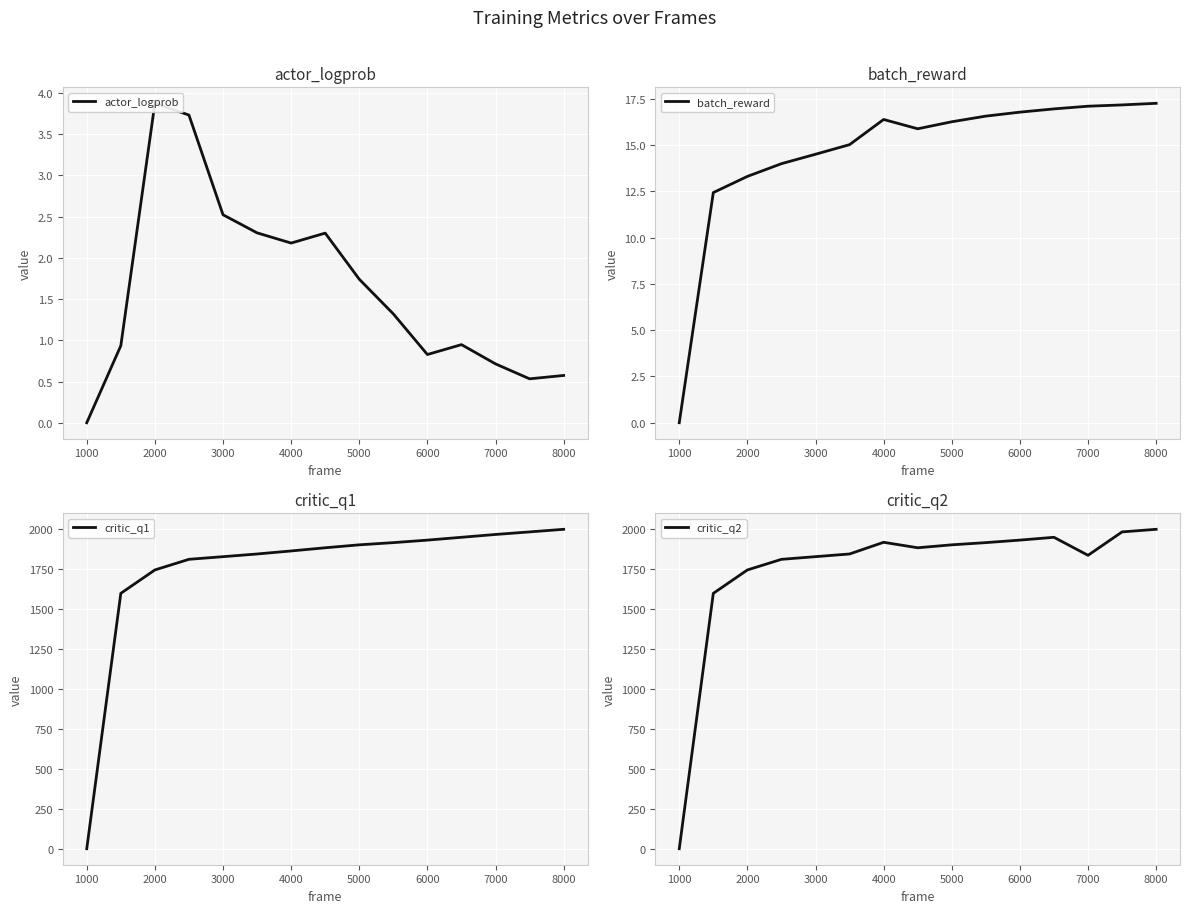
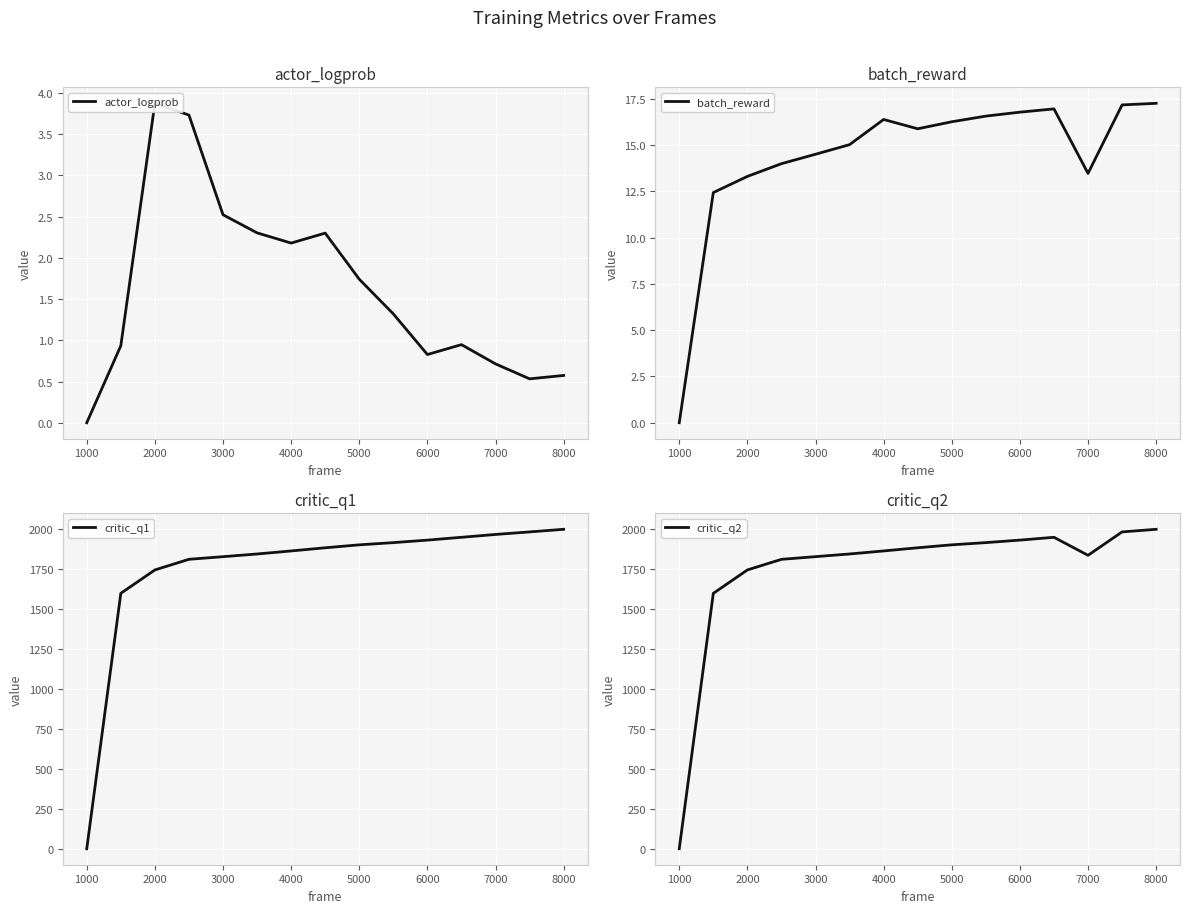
batch_reward, 7000: 17.1 -> 13.5
critic_q2, 4000: 1920 -> 1870
